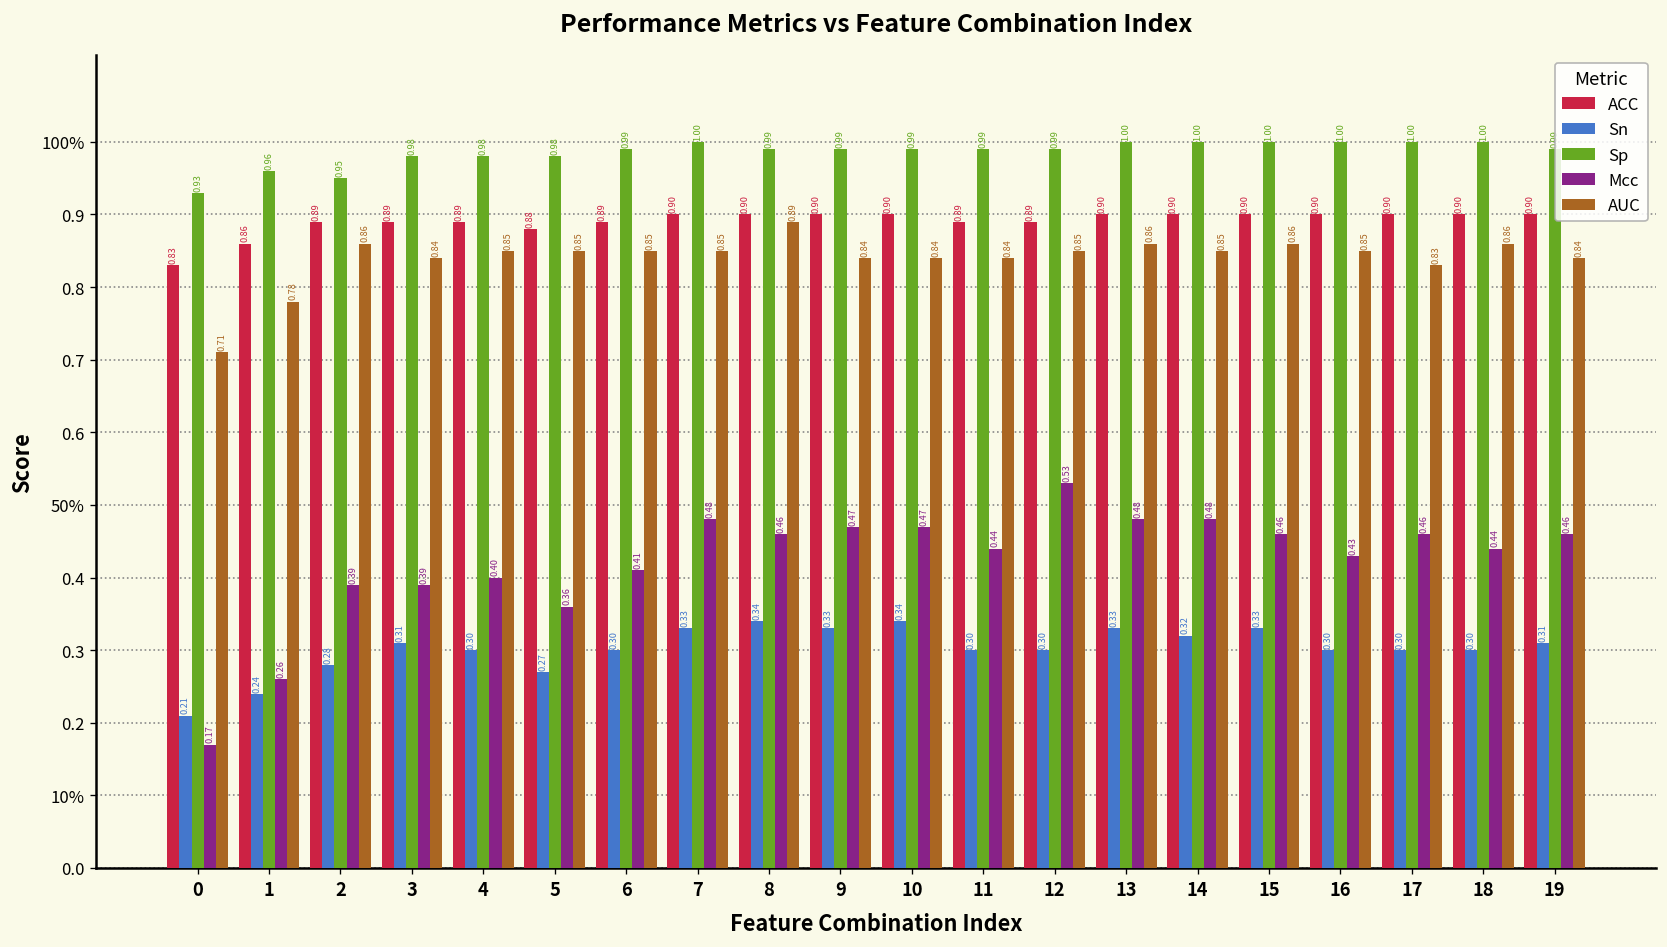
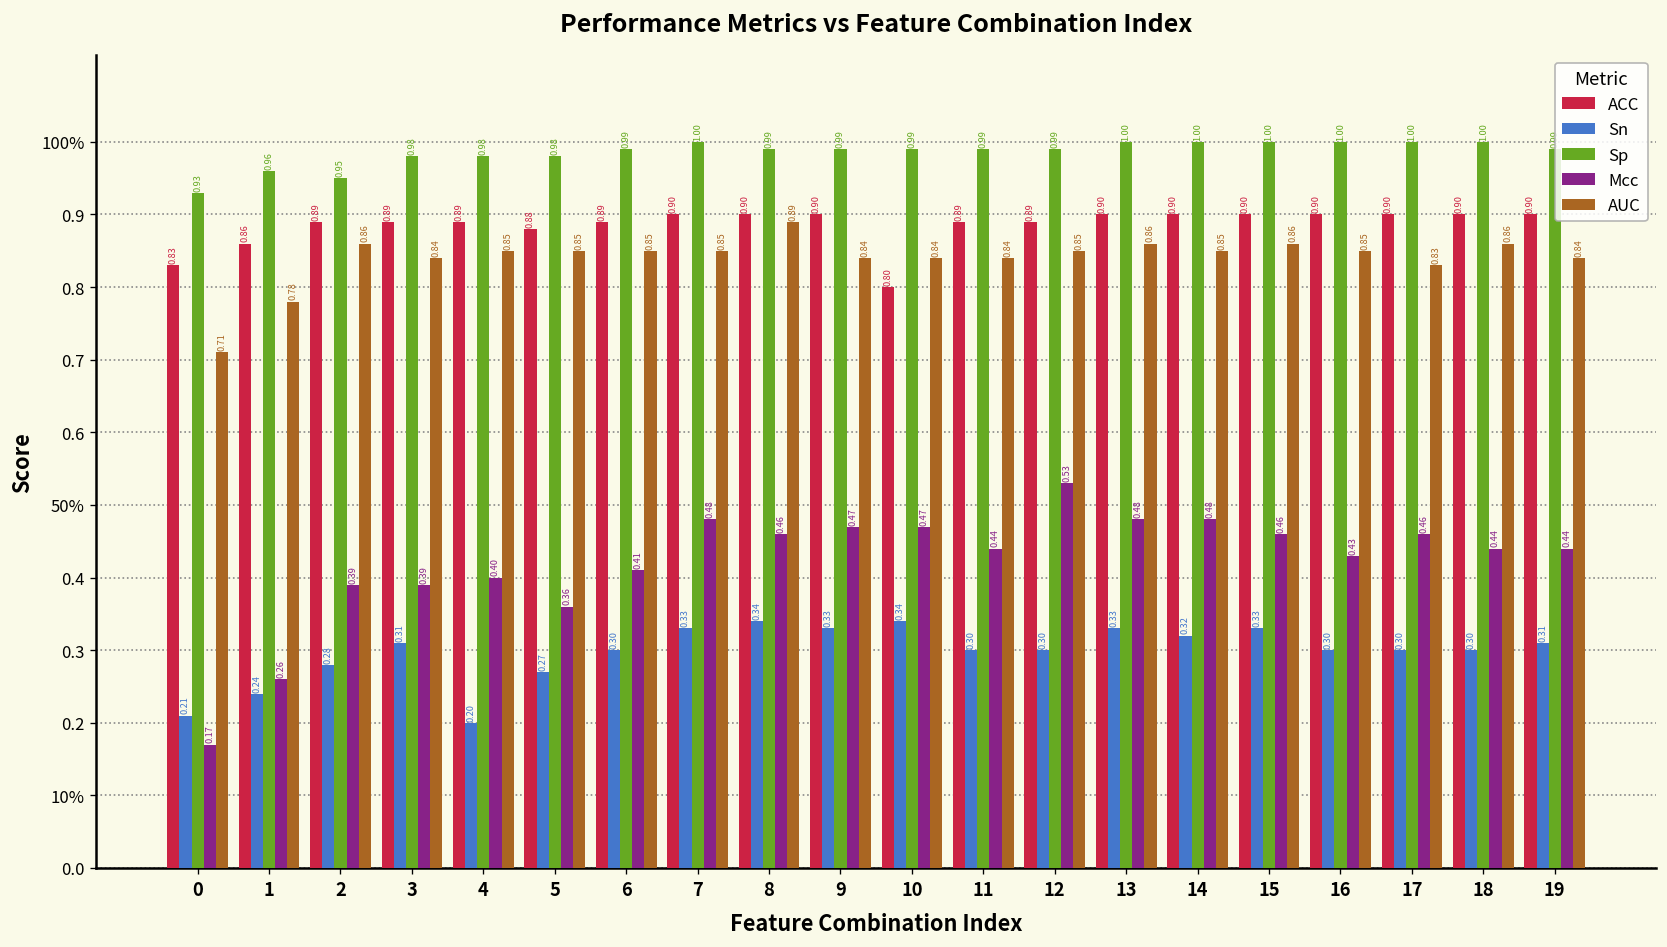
Sn, 4: 0.30 -> 0.20
ACC, 10: 0.90 -> 0.80
Mcc, 19: 0.46 -> 0.44
